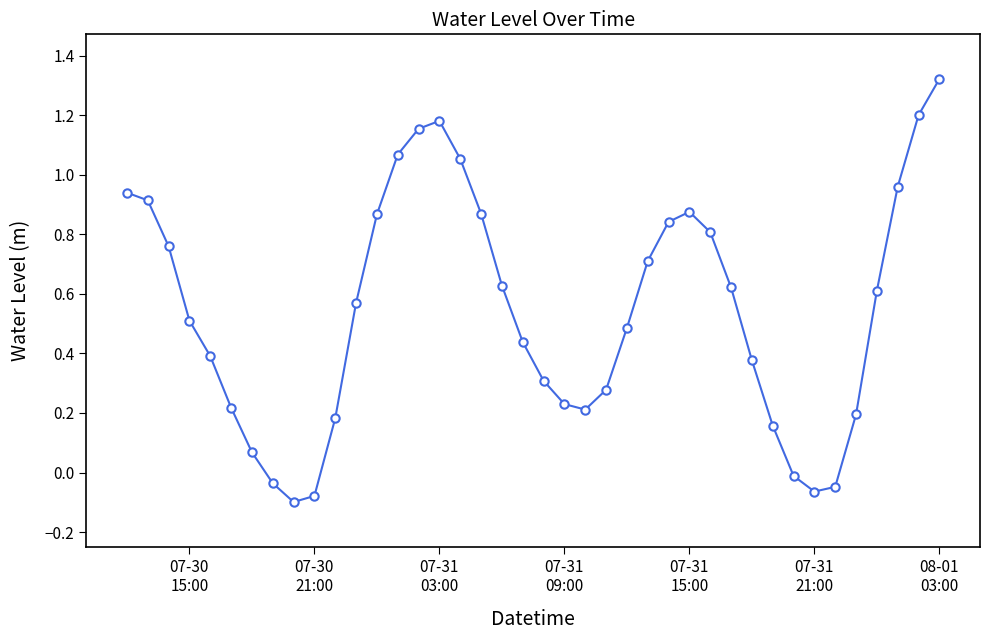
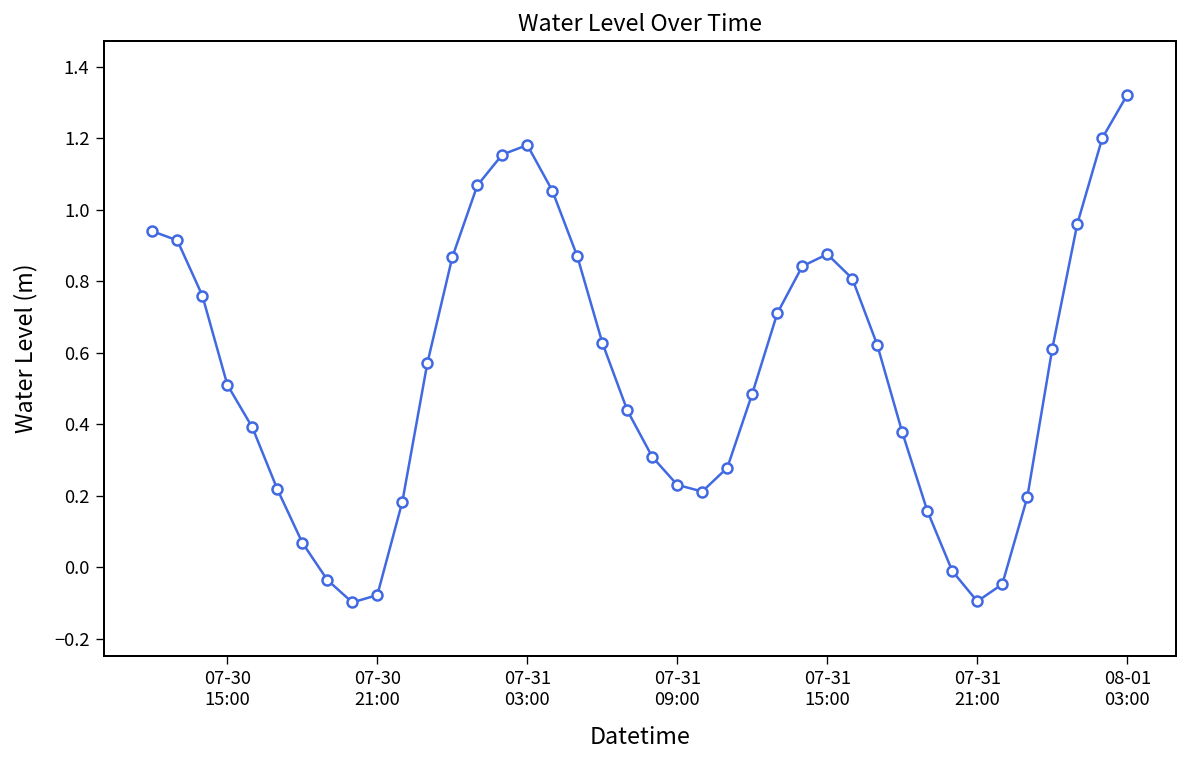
07-31 21:00: -0.06 -> -0.10
